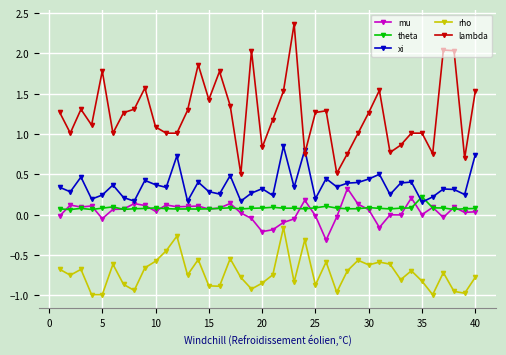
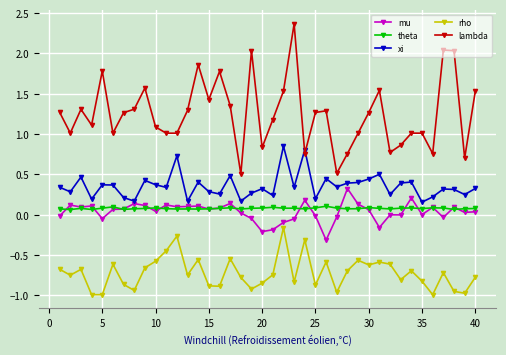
xi, 5: 0.2 -> 0.4
theta, 35: 0.2 -> 0.1
xi, 40: 0.7 -> 0.3
